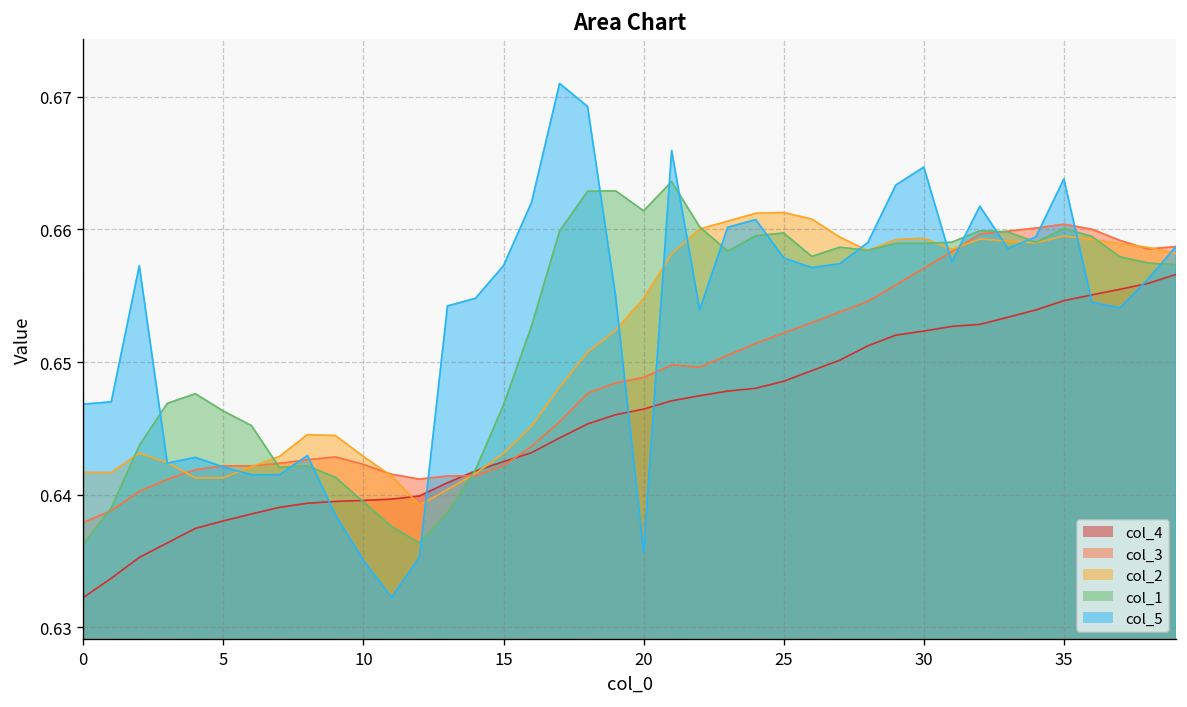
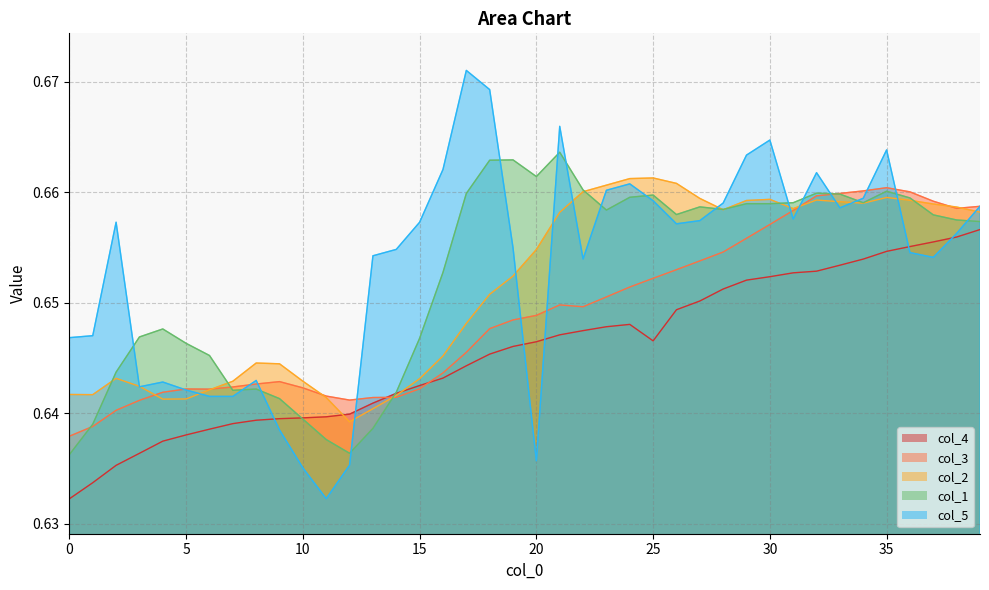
col_4, 25: 0.6486 -> 0.6465
col_5, 25: 0.6578 -> 0.6592
